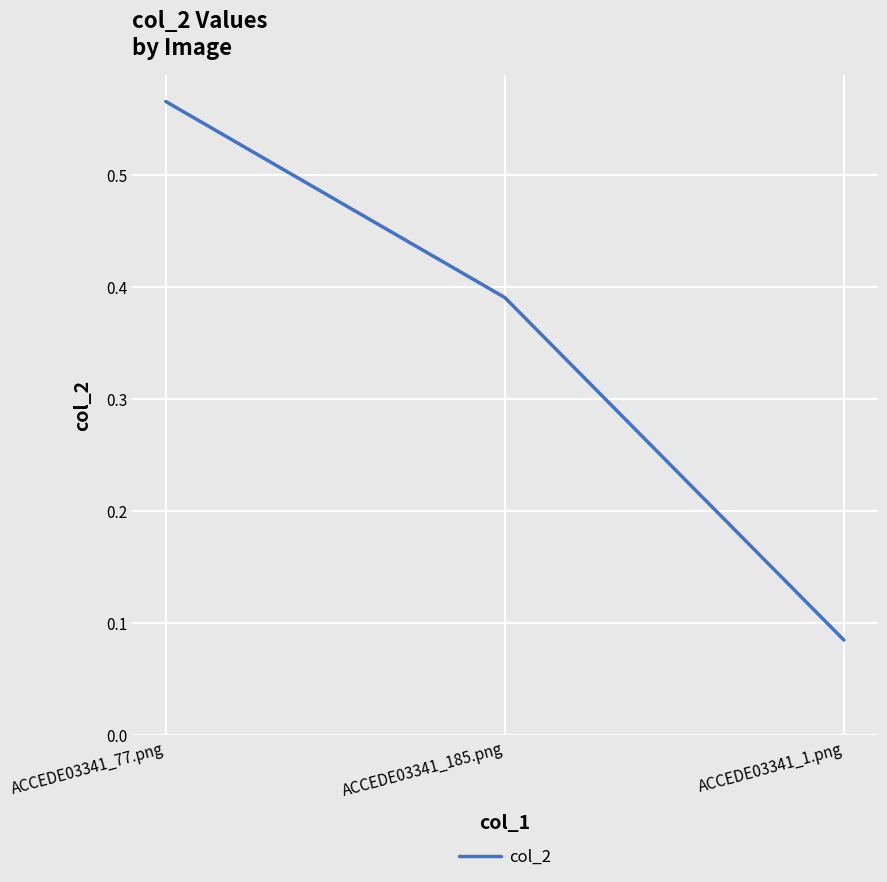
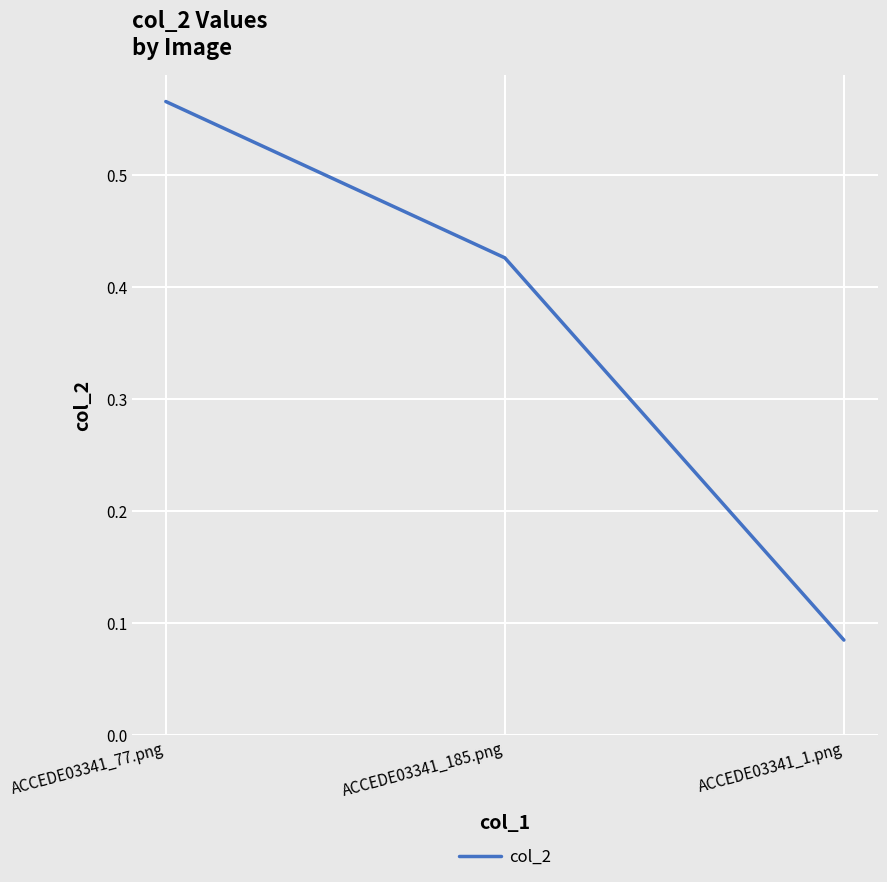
ACCEDE03341_185.png: 0.391 -> 0.426
